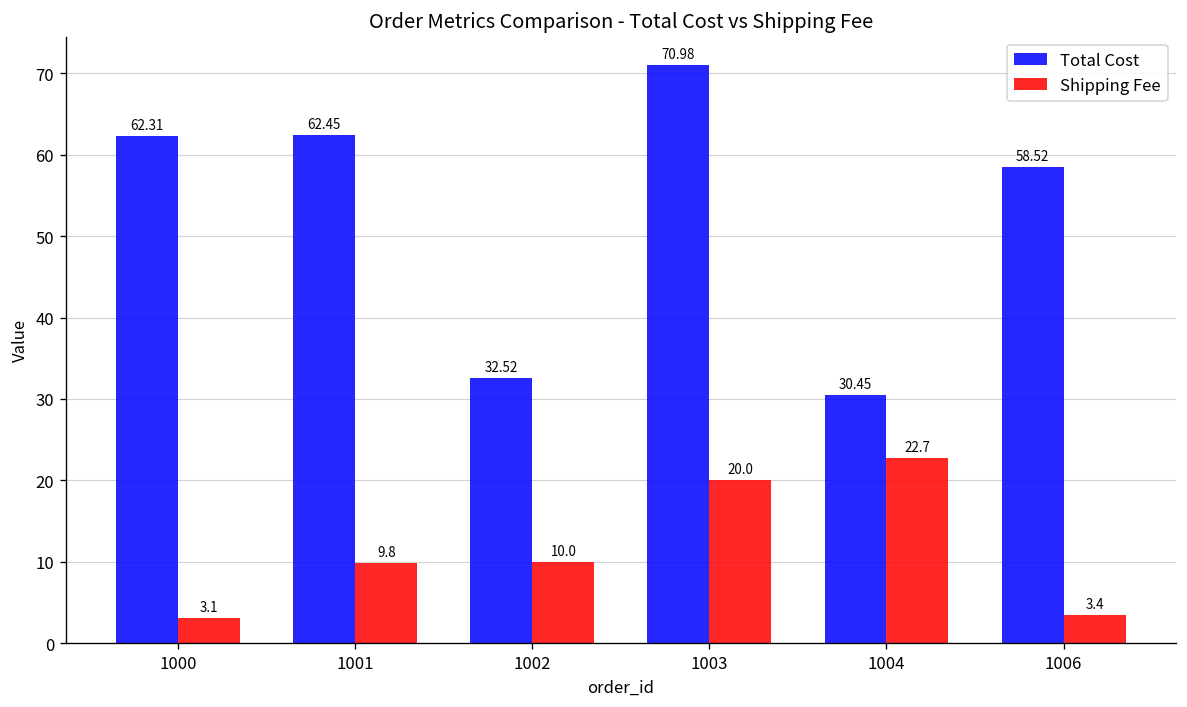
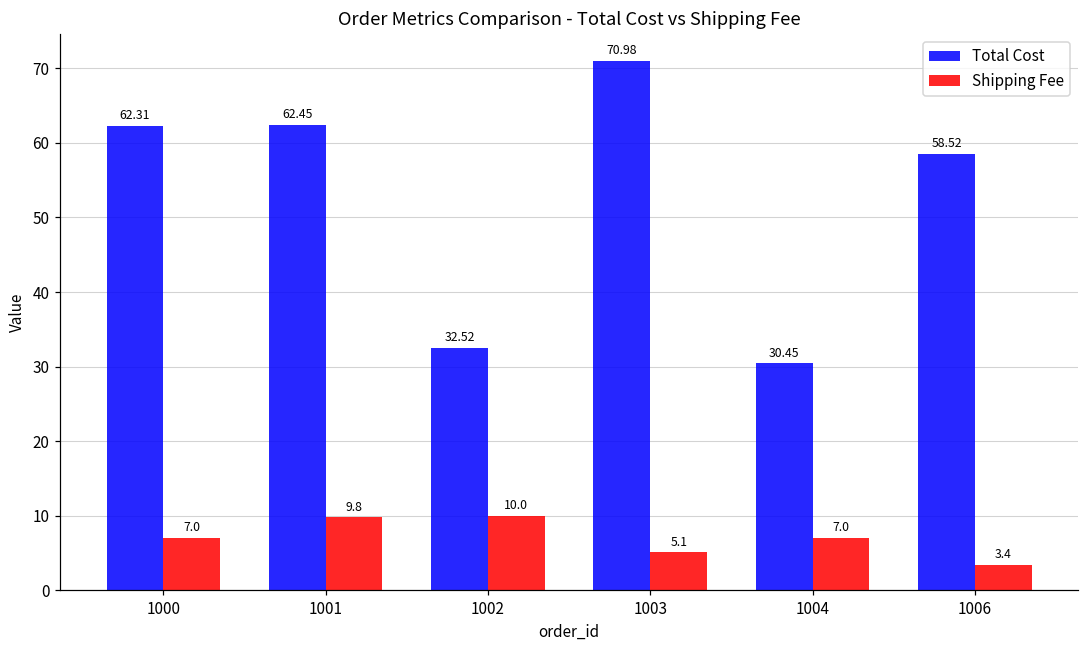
Shipping Fee, 1000: 3.1 -> 7.0
Shipping Fee, 1003: 20.0 -> 5.1
Shipping Fee, 1004: 22.7 -> 7.0
